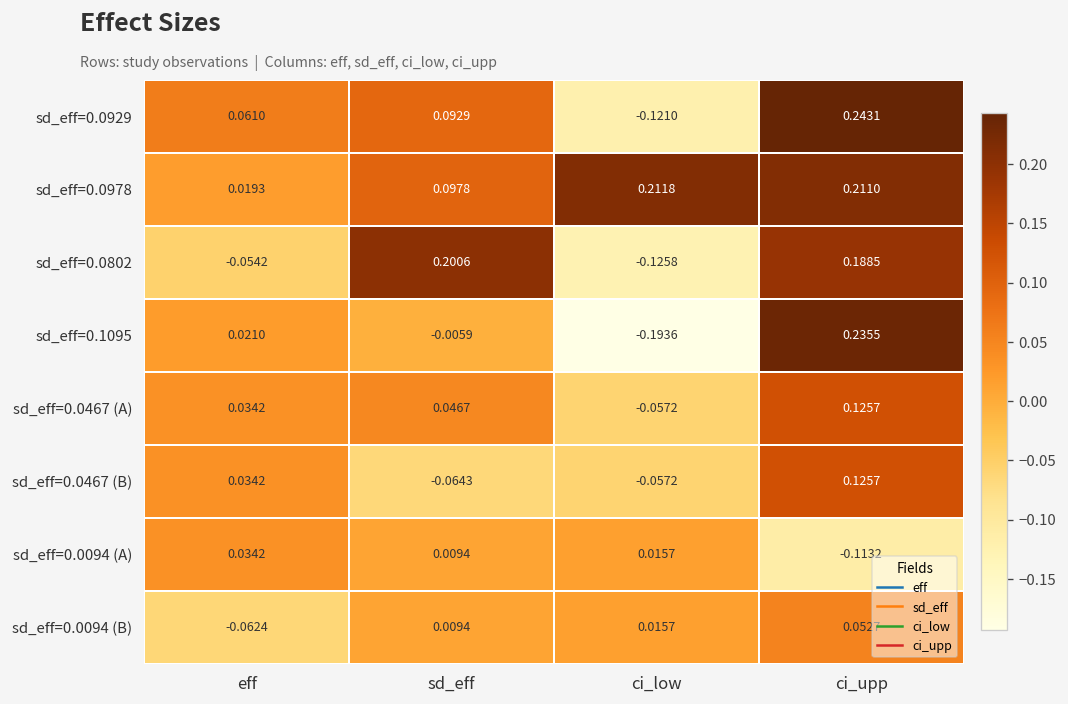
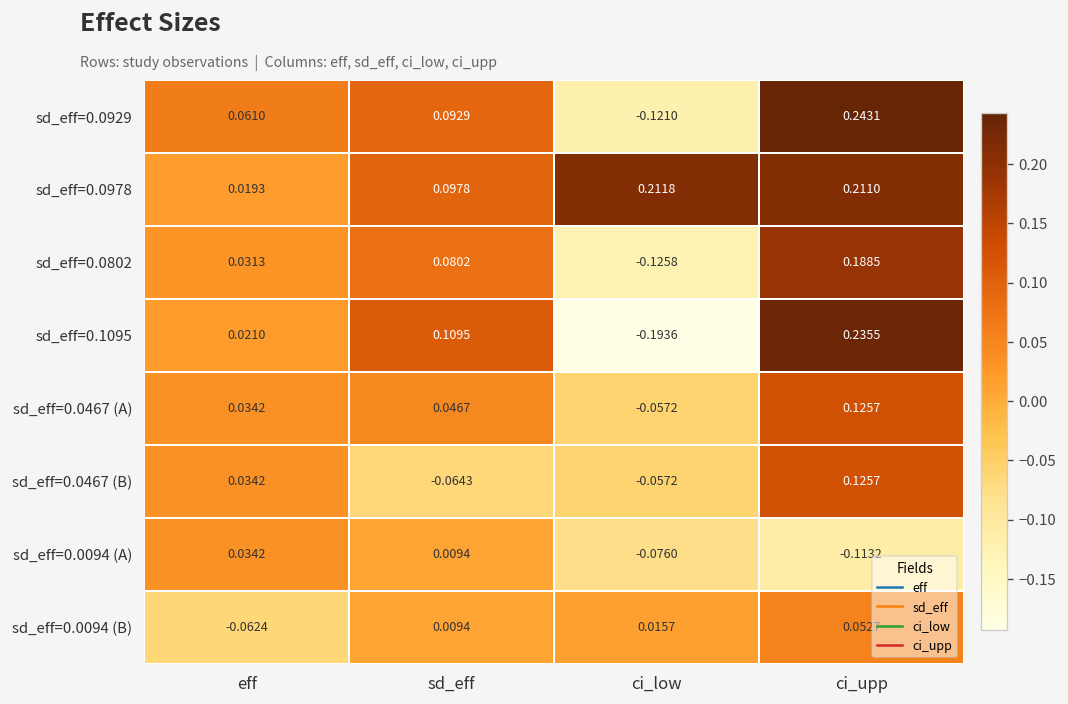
sd_eff=0.0802, eff: -0.0542 -> 0.0313
sd_eff=0.0802, sd_eff: 0.2006 -> 0.0802
sd_eff=0.1095, sd_eff: -0.0059 -> 0.1095
sd_eff=0.0094 (A), ci_low: 0.0157 -> -0.0760
